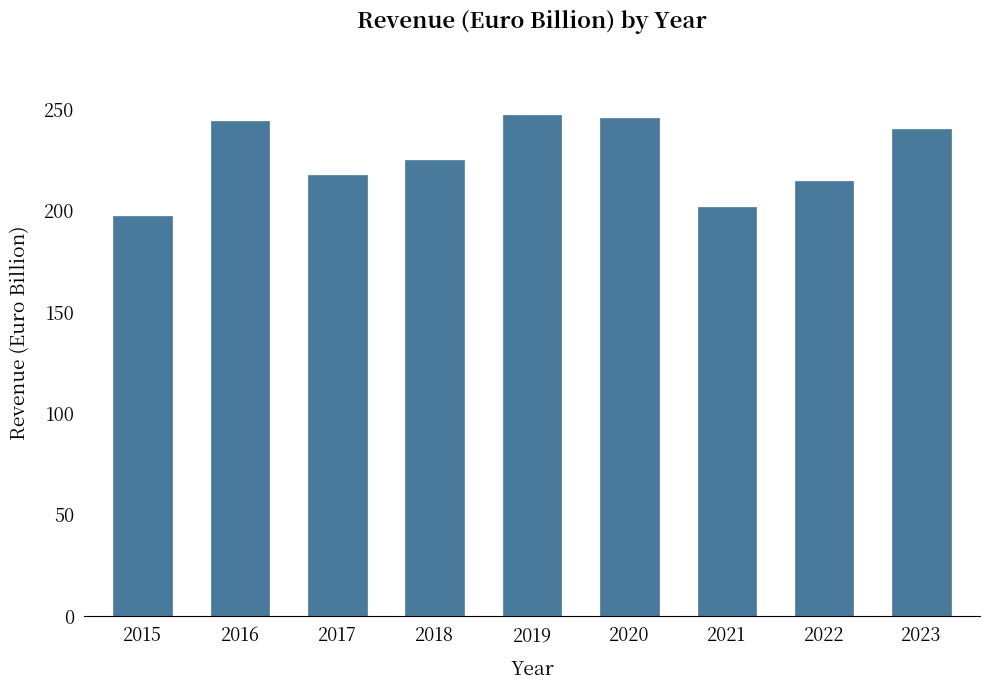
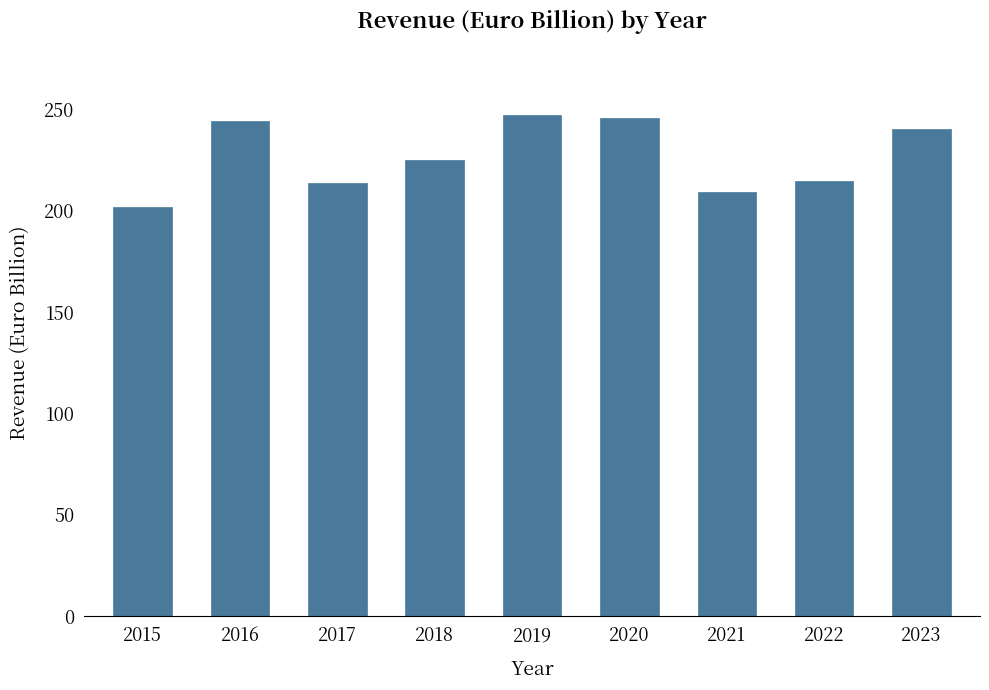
2015: 198 -> 202
2017: 218 -> 214
2021: 202 -> 210
